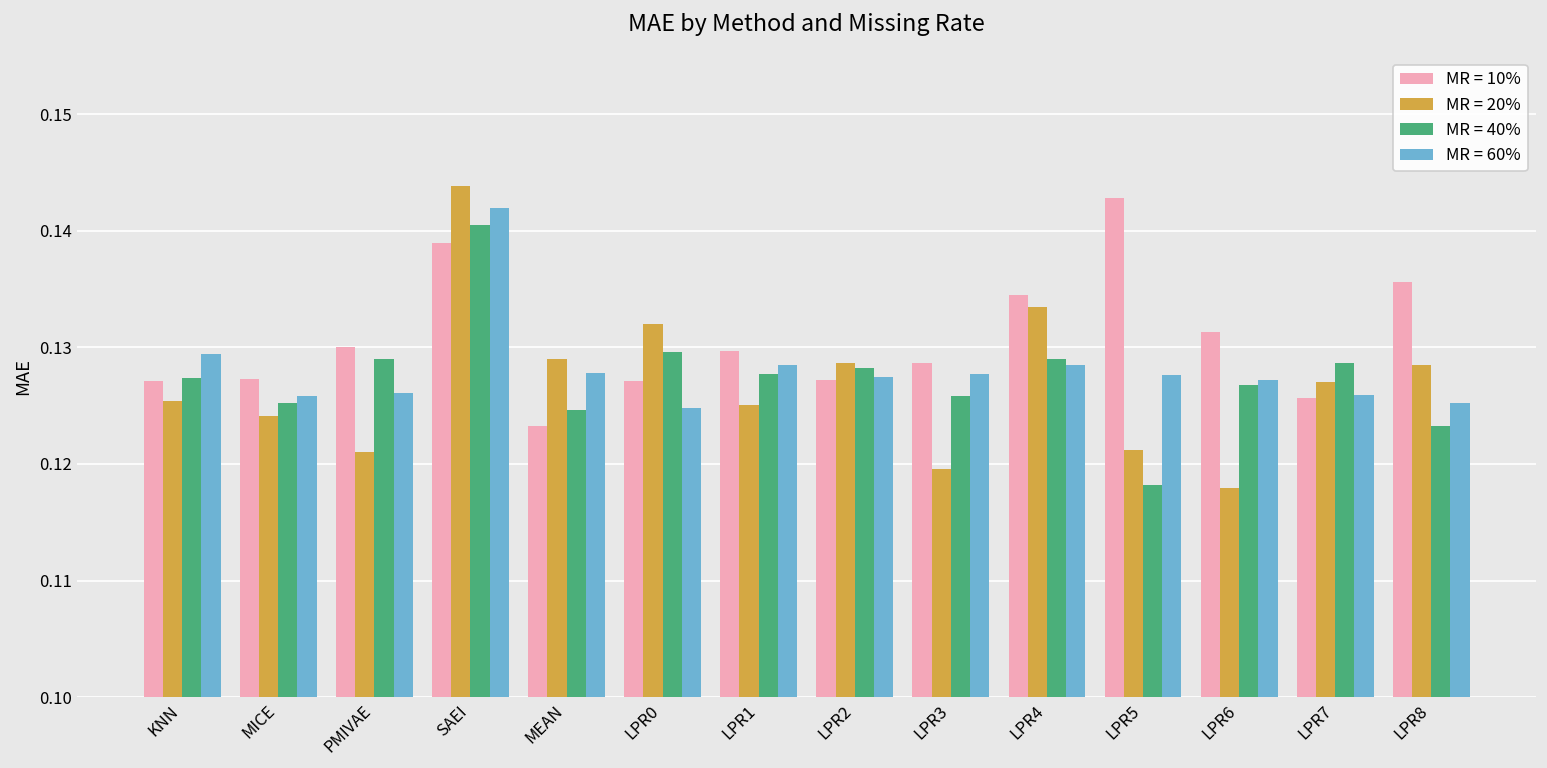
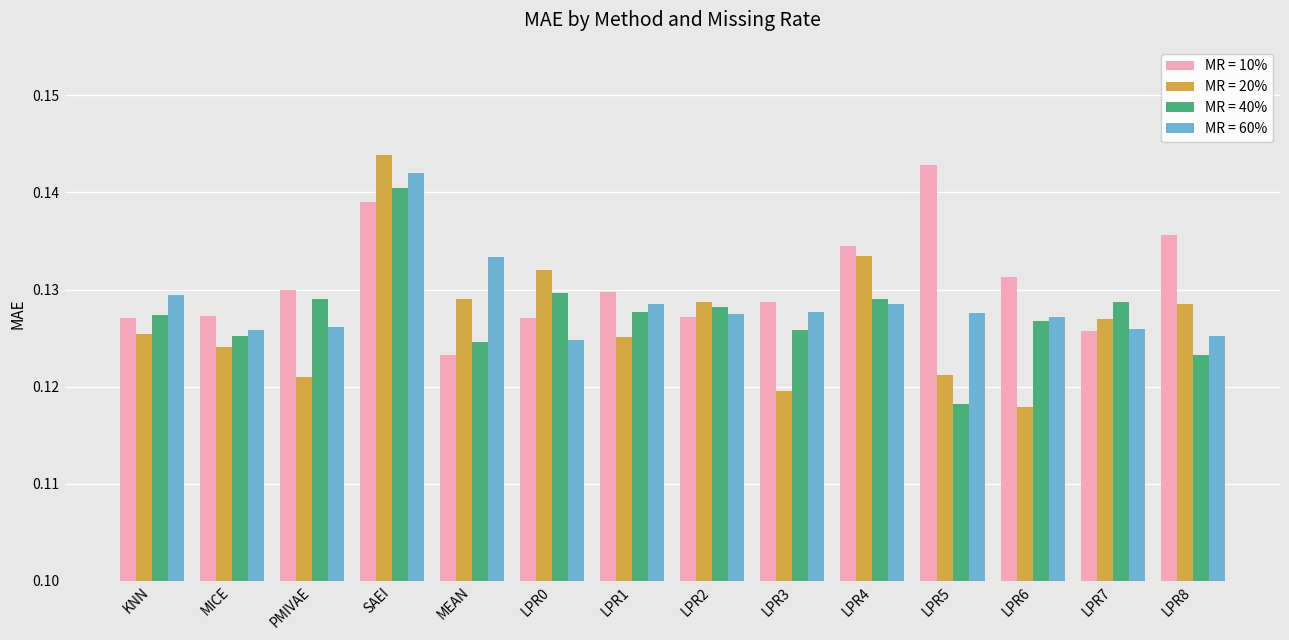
MR = 60%, MEAN: 0.128 -> 0.133
